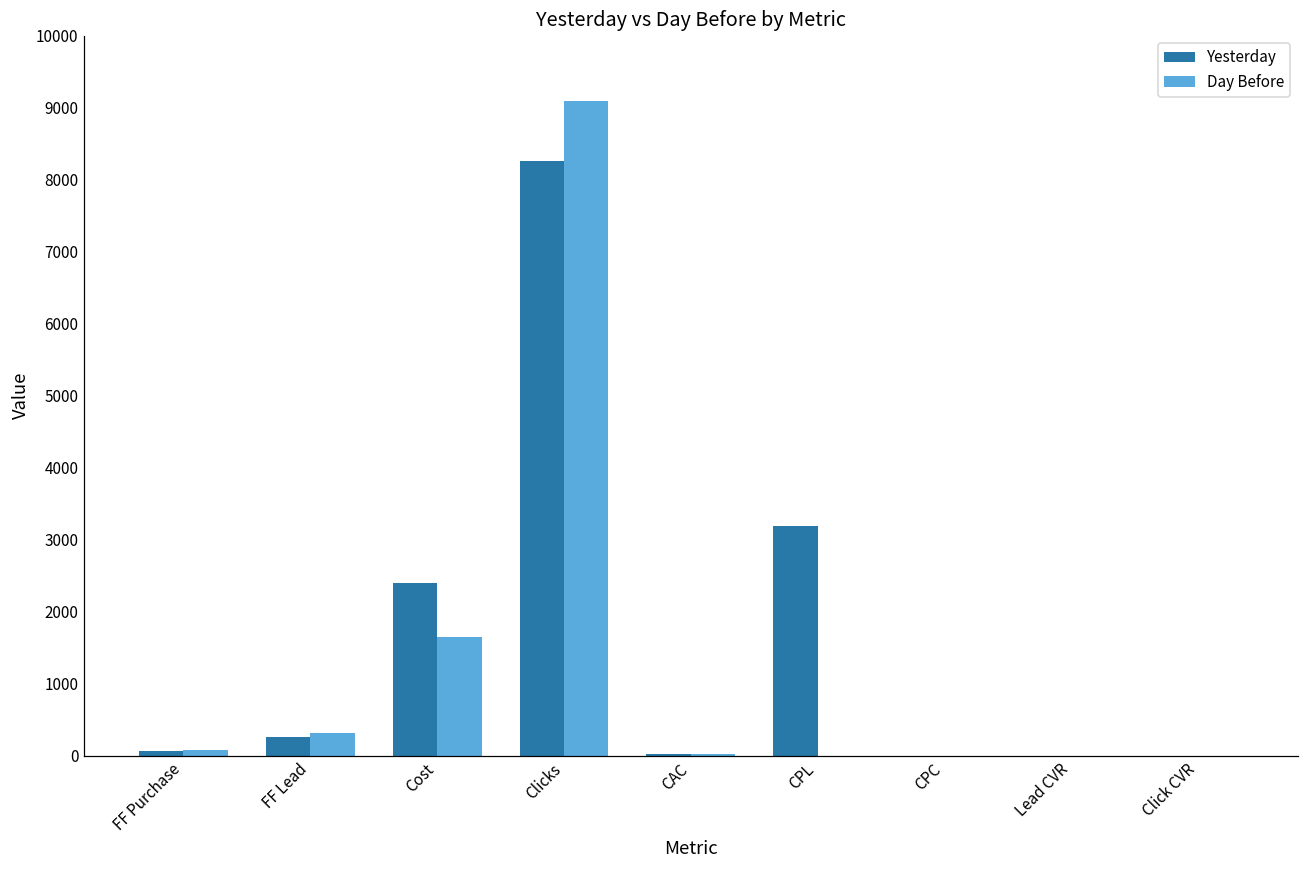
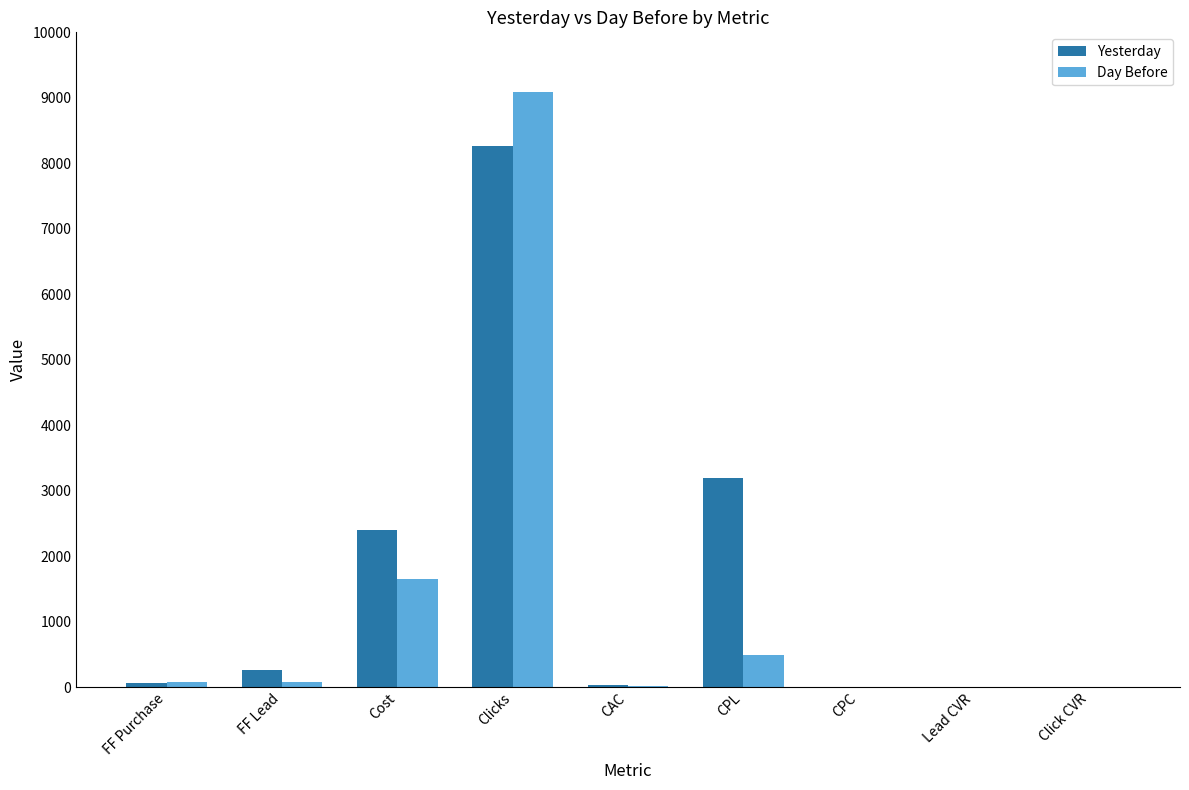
Day Before, FF Lead: 300 -> 100
Day Before, CPL: 0 -> 500
